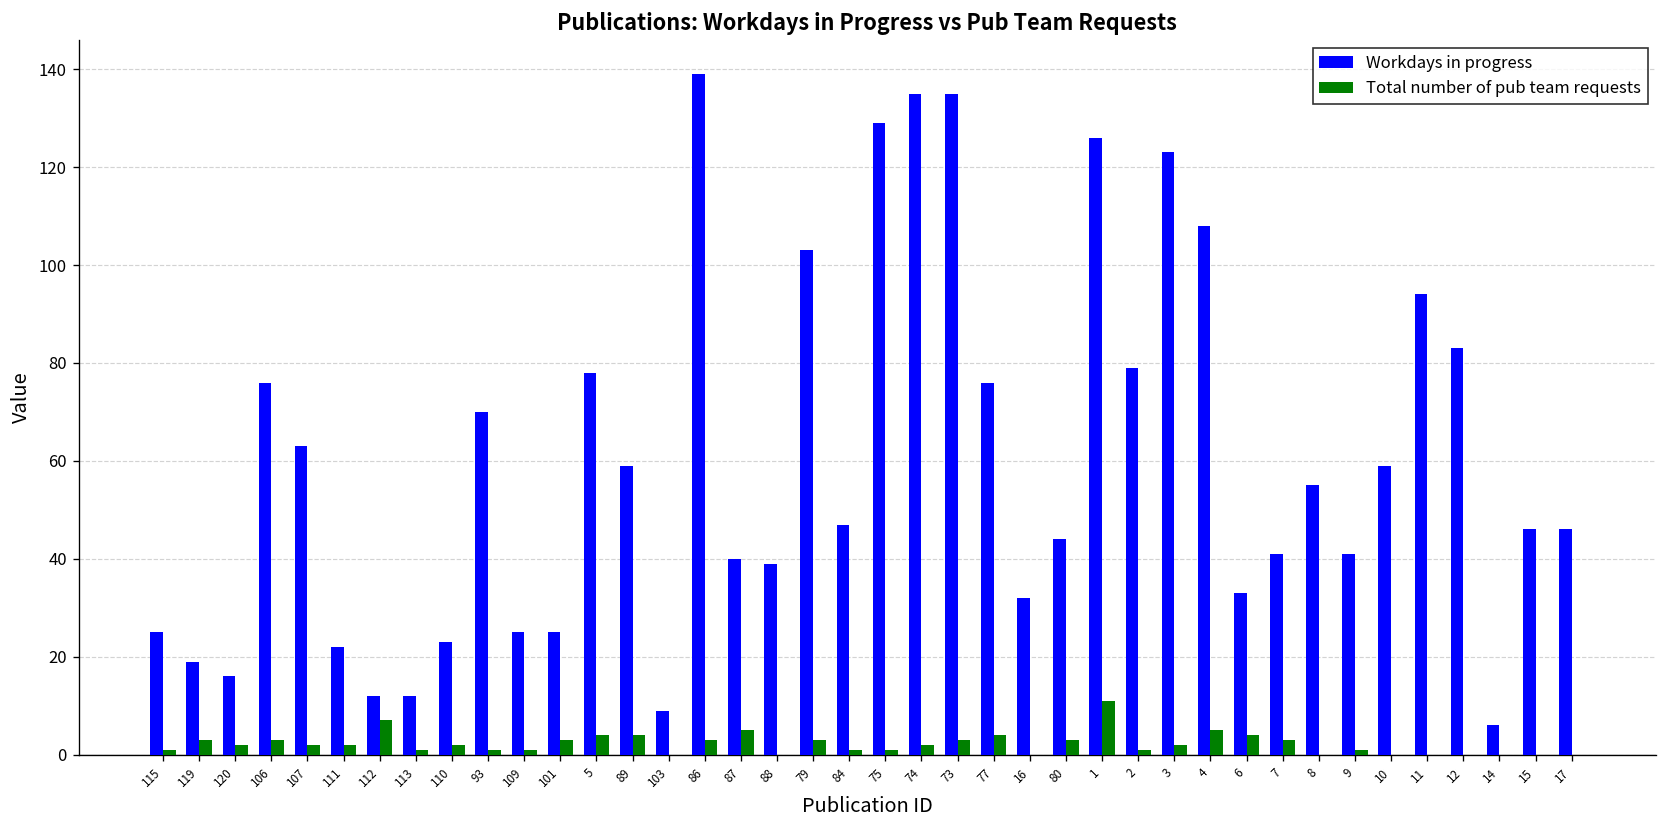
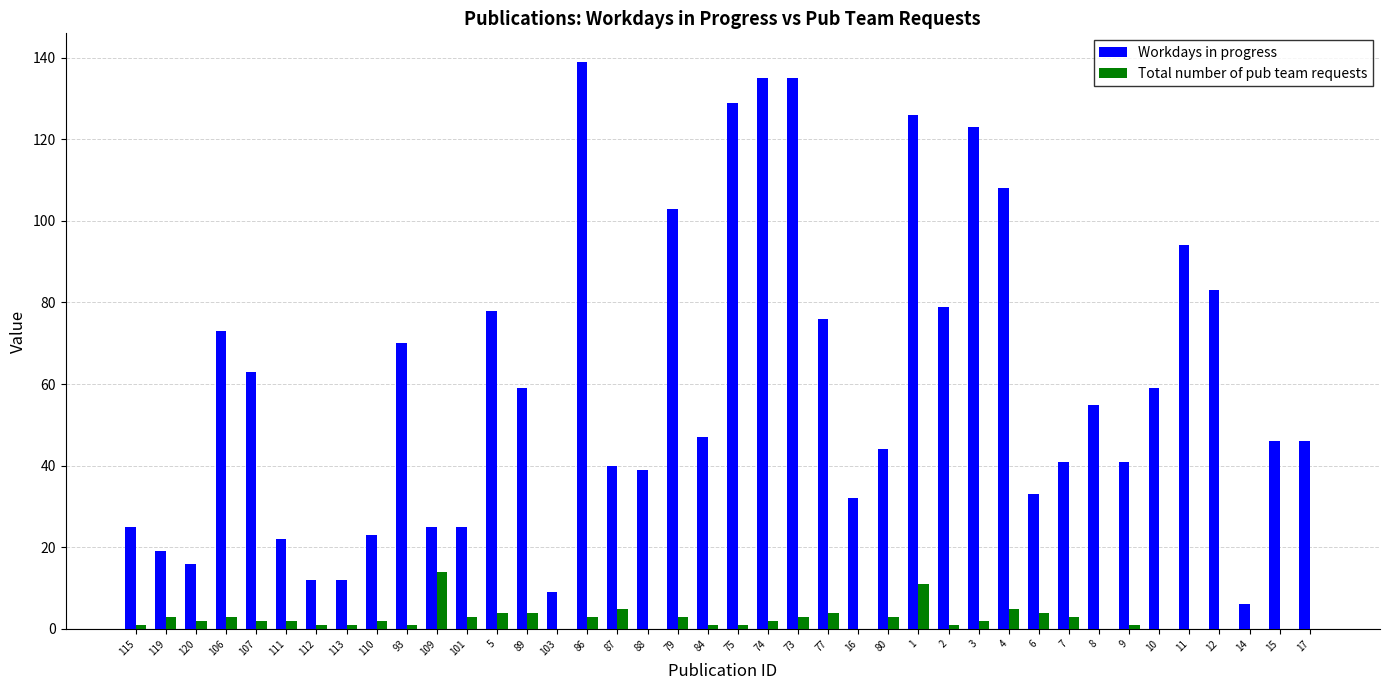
Workdays in progress, 106: 76 -> 73
Total number of pub team requests, 112: 7 -> 1
Total number of pub team requests, 109: 1 -> 14
